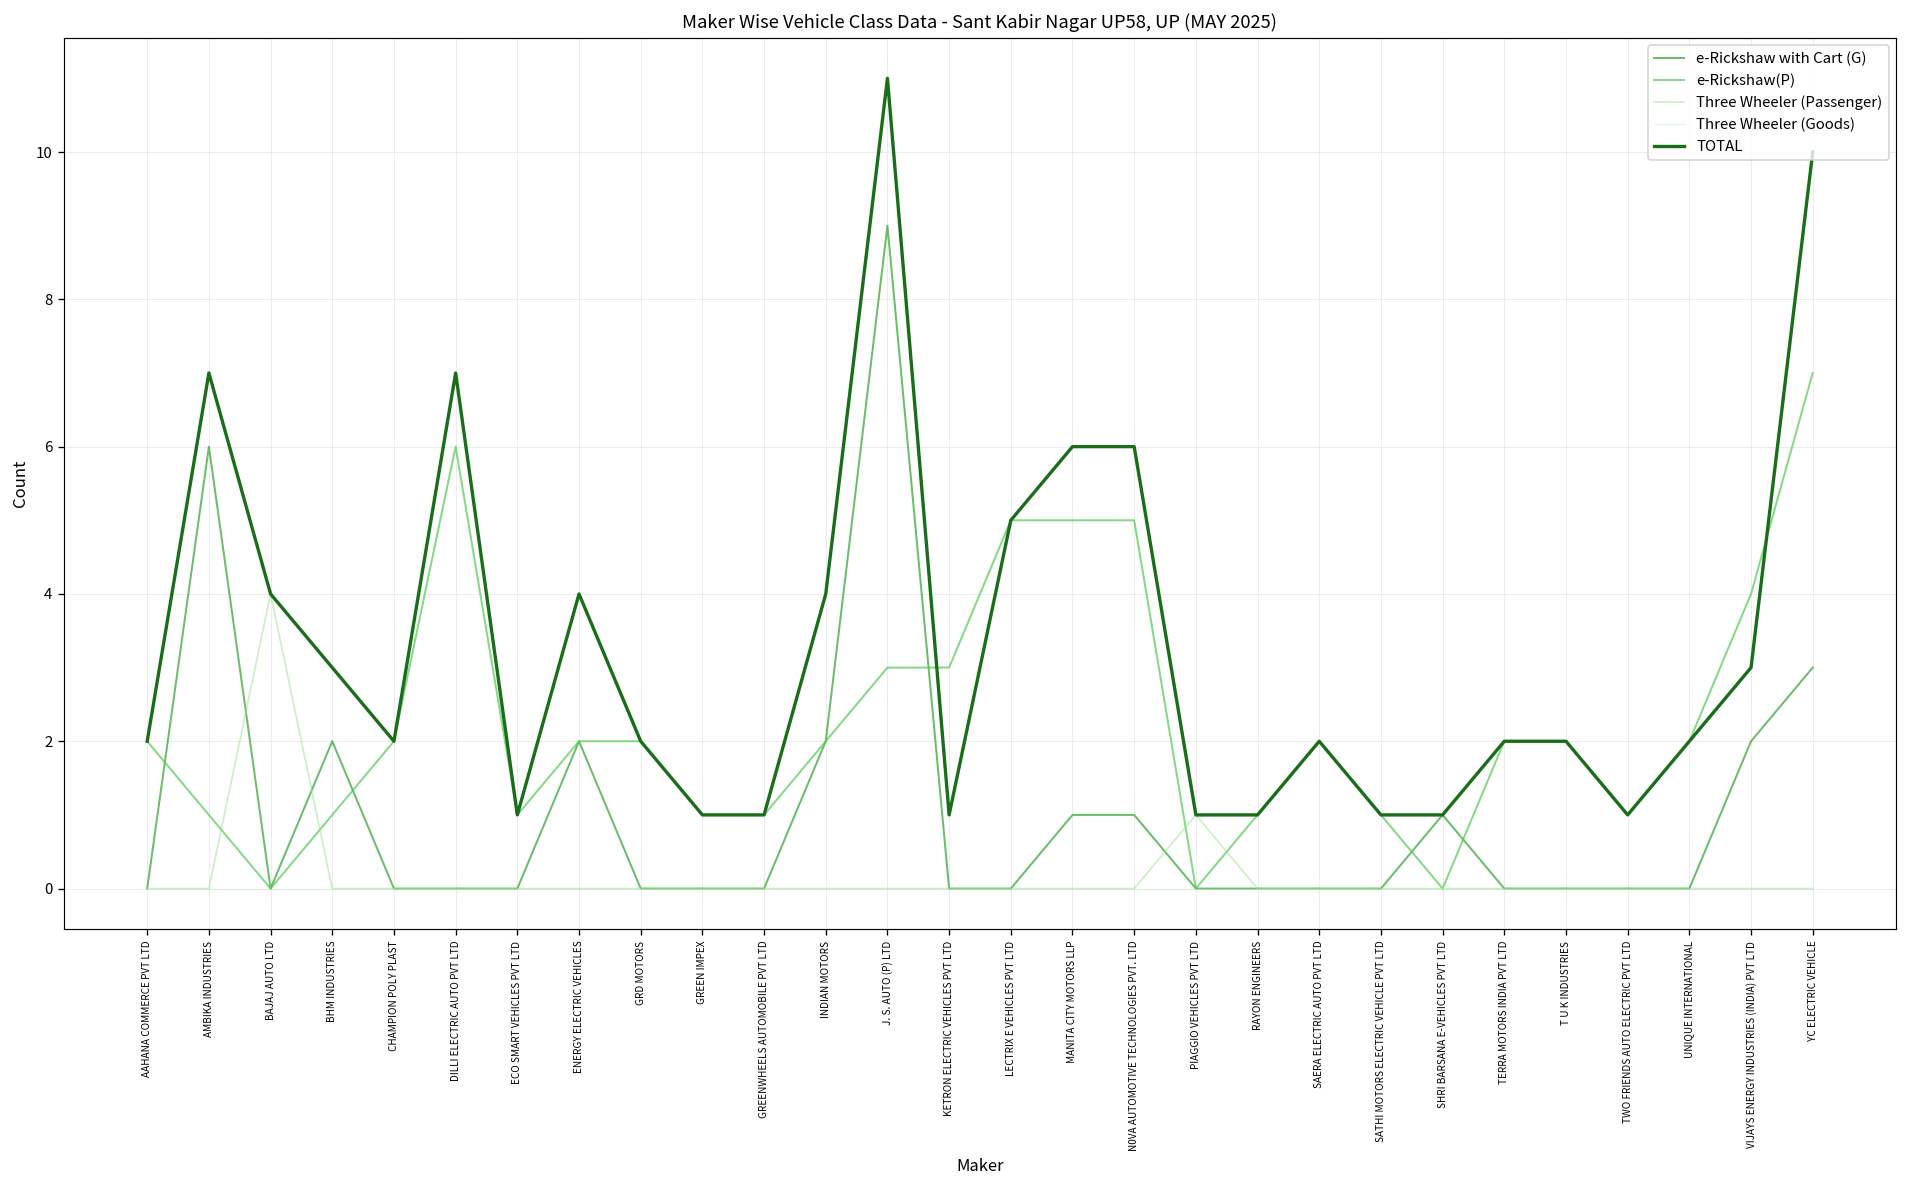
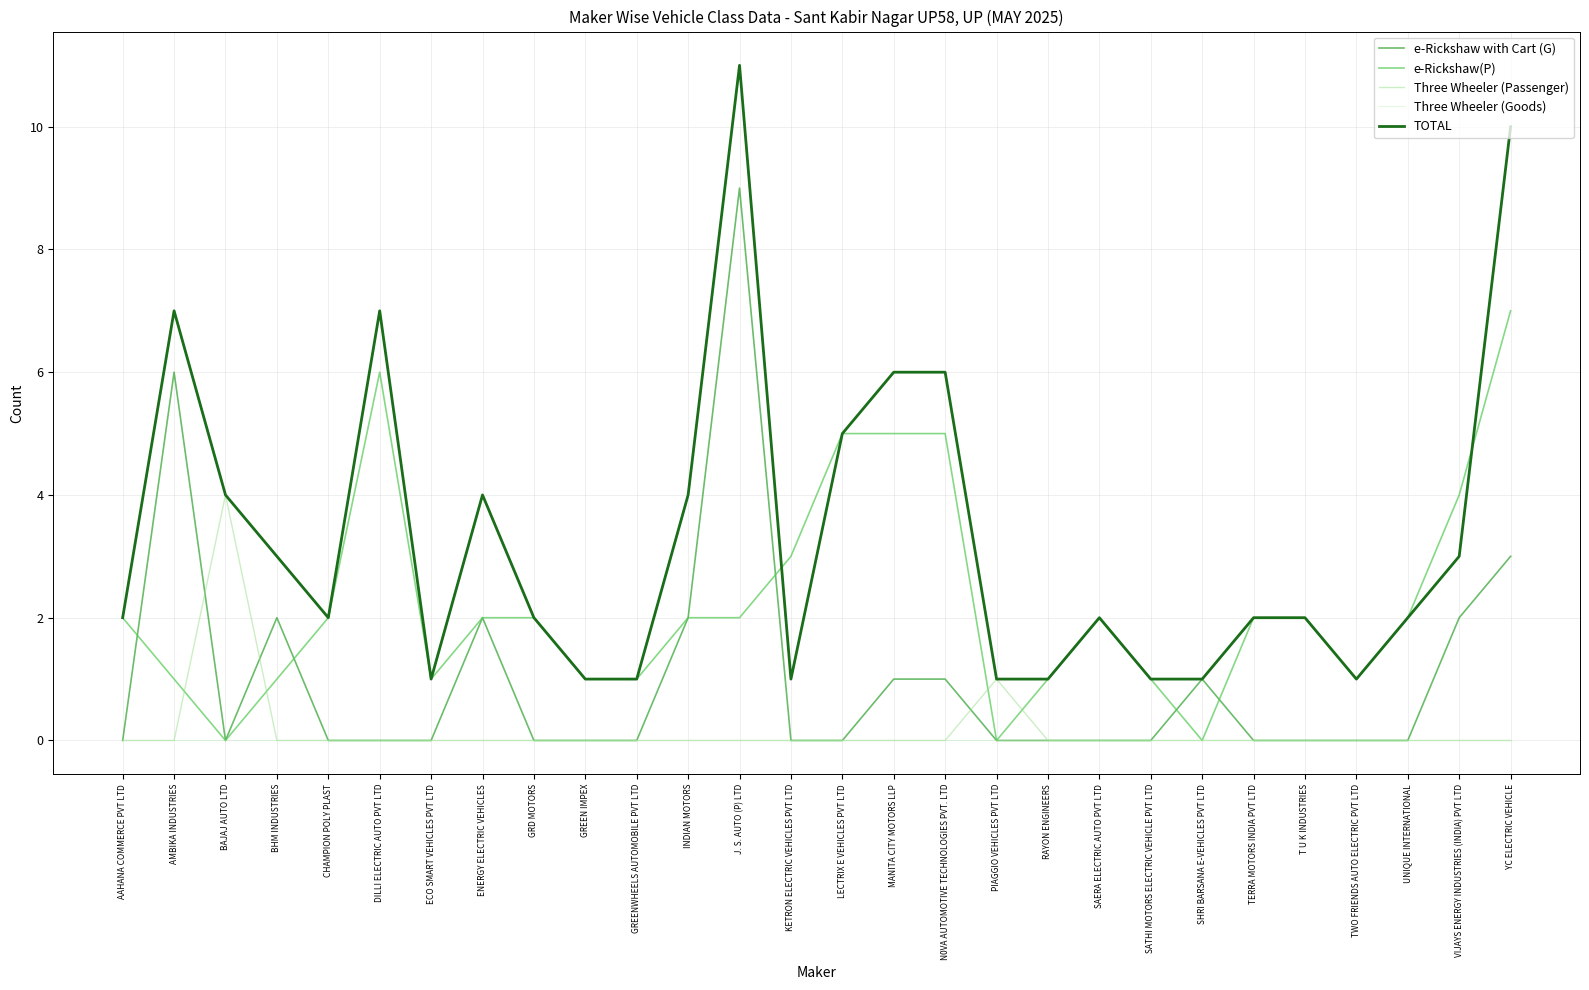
e-Rickshaw(P), J. S. AUTO (P) LTD: 3 -> 2
